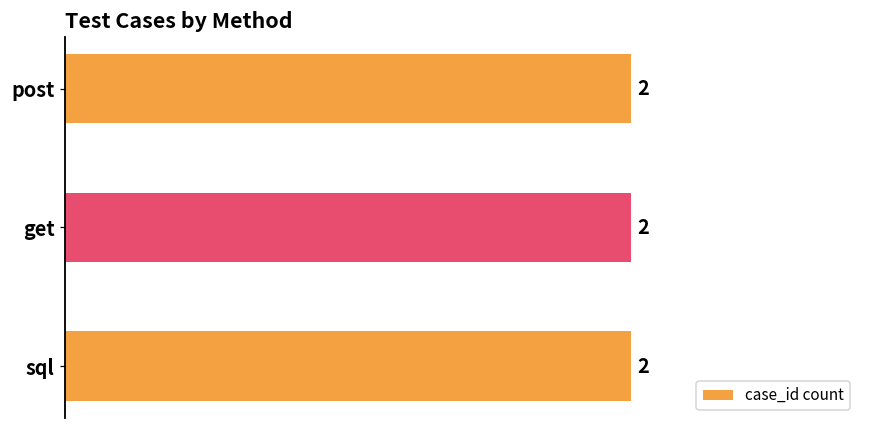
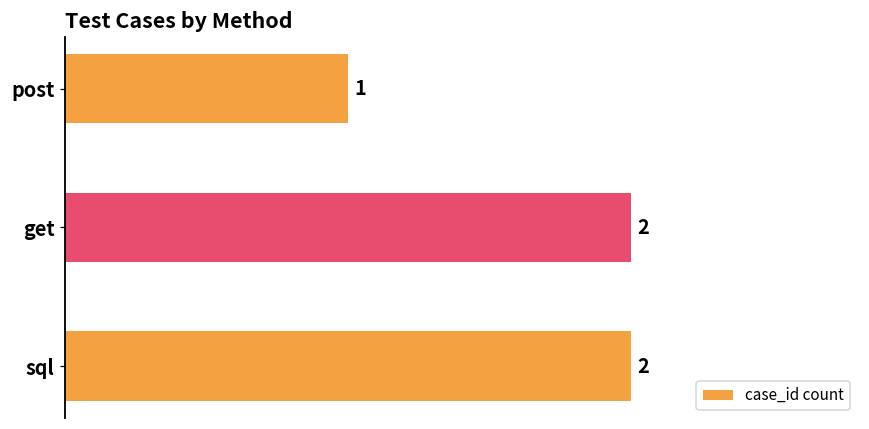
post: 2 -> 1
